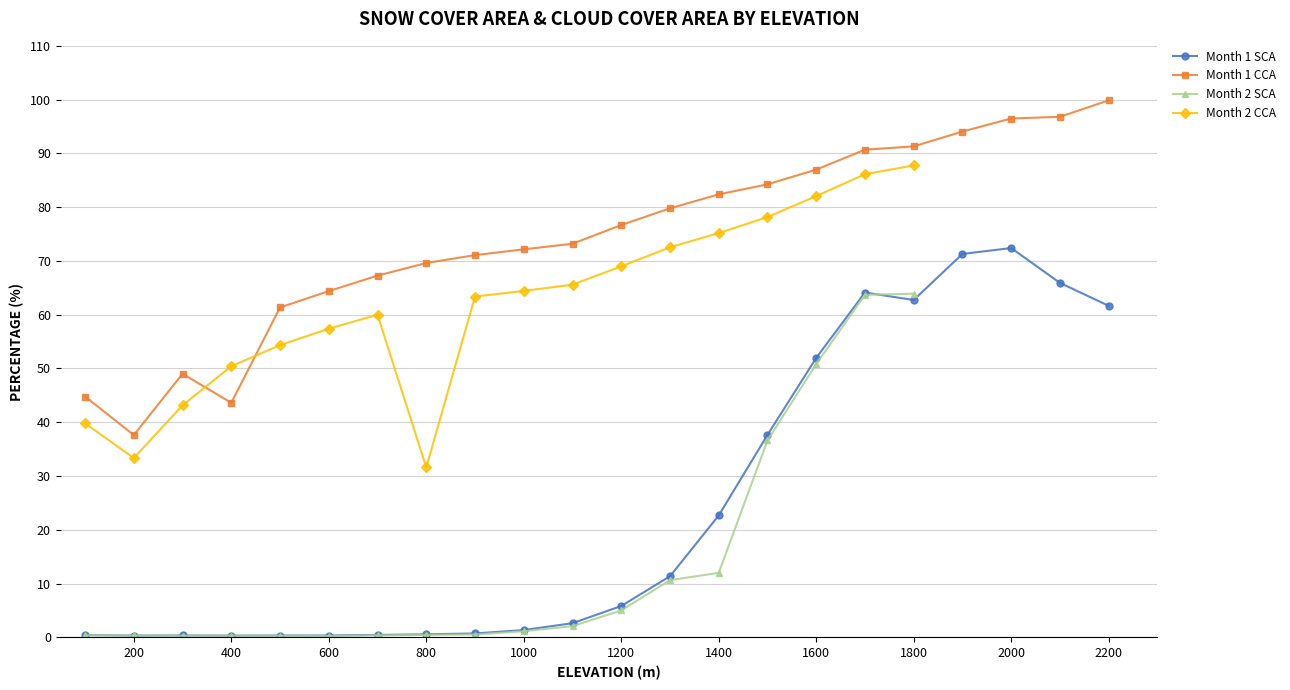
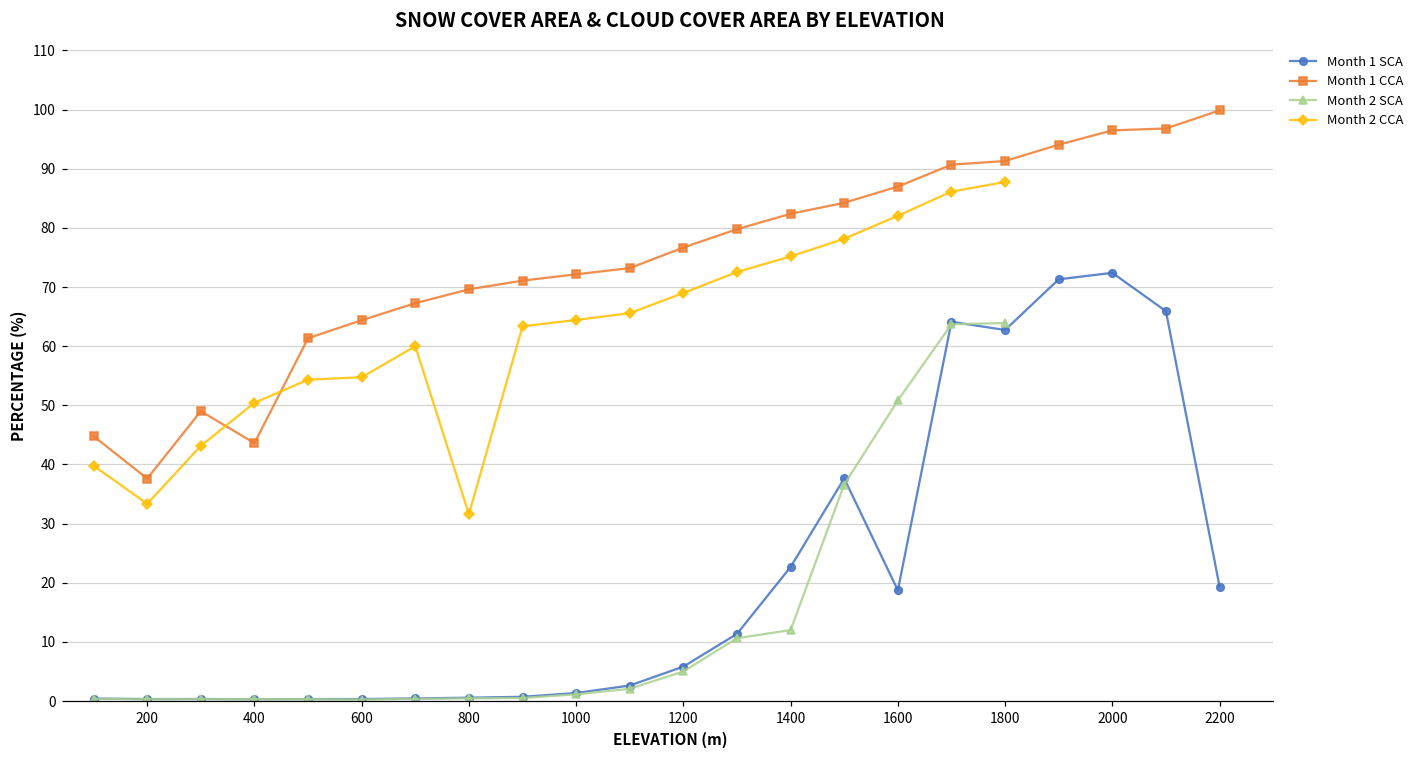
Month 2 CCA, 600: 57 -> 55
Month 1 SCA, 1600: 52 -> 19
Month 1 SCA, 2200: 62 -> 19
